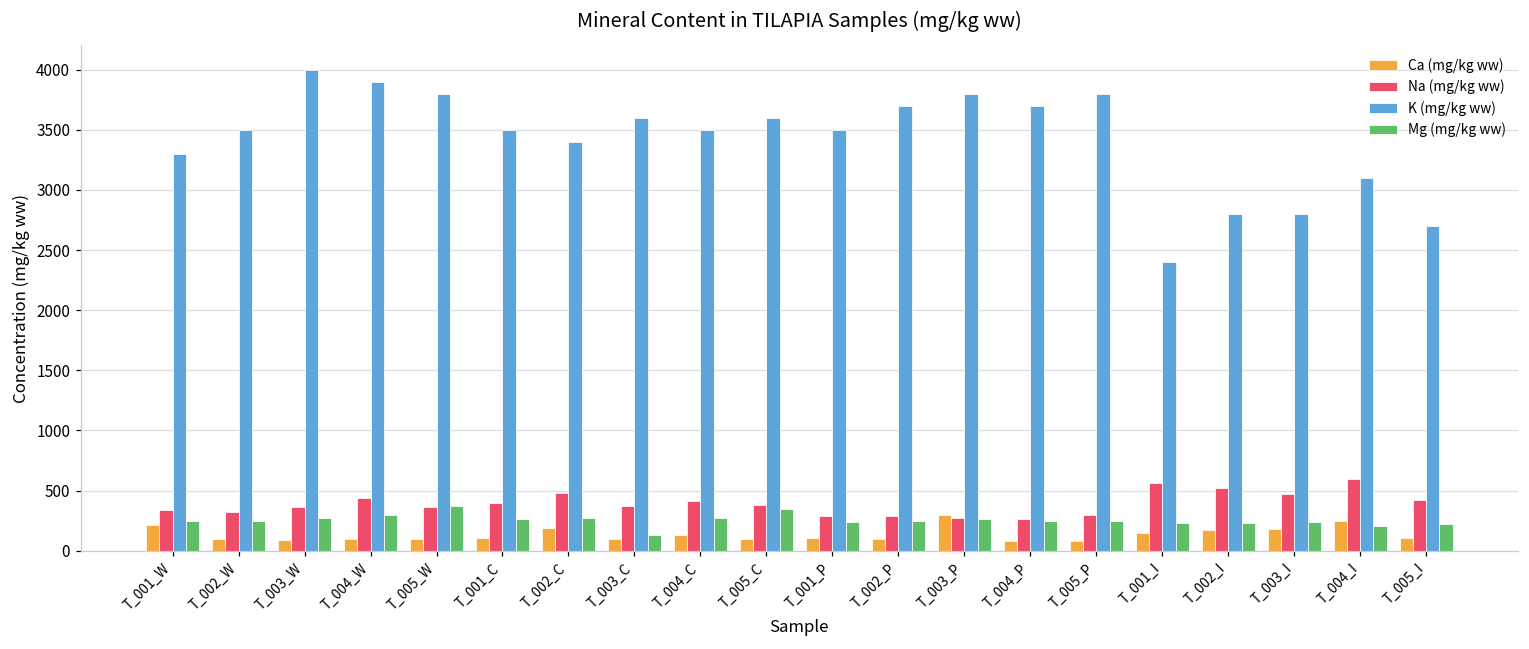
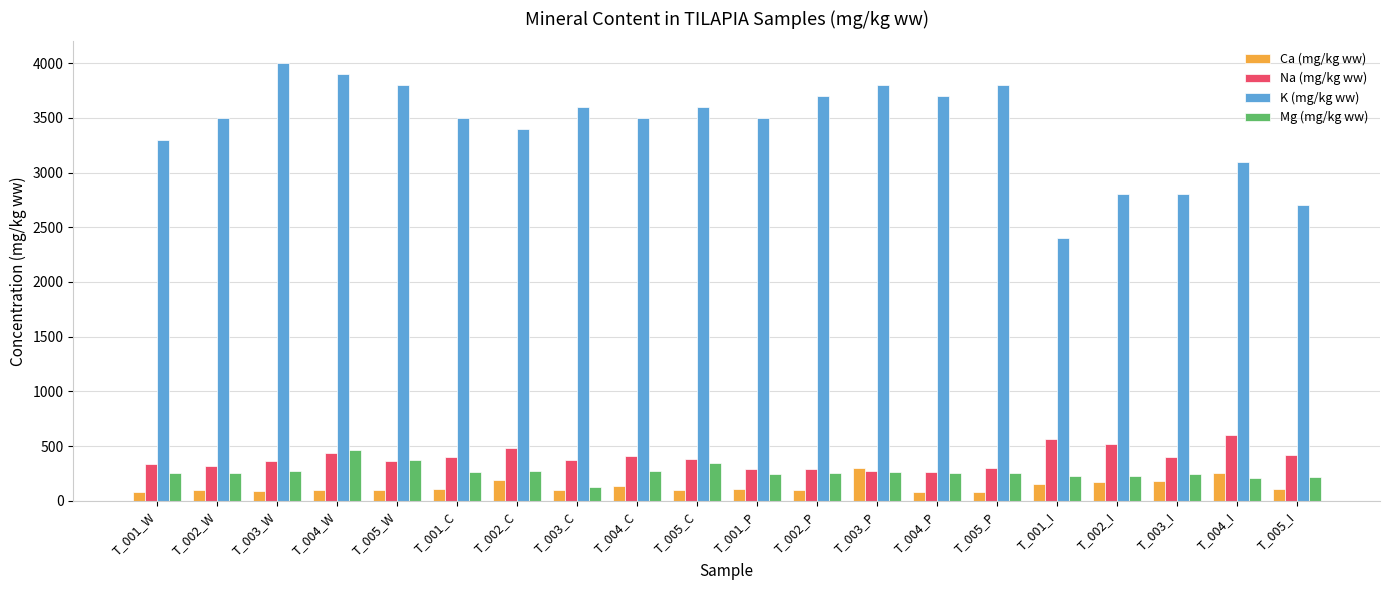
Ca (mg/kg ww), T_001_W: 210 -> 80
Mg (mg/kg ww), T_004_W: 300 -> 470
Na (mg/kg ww), T_003_I: 480 -> 400
